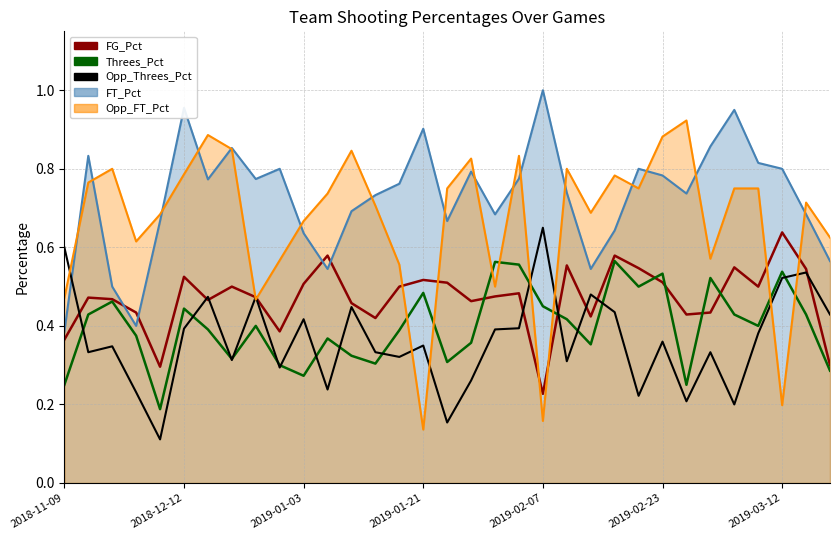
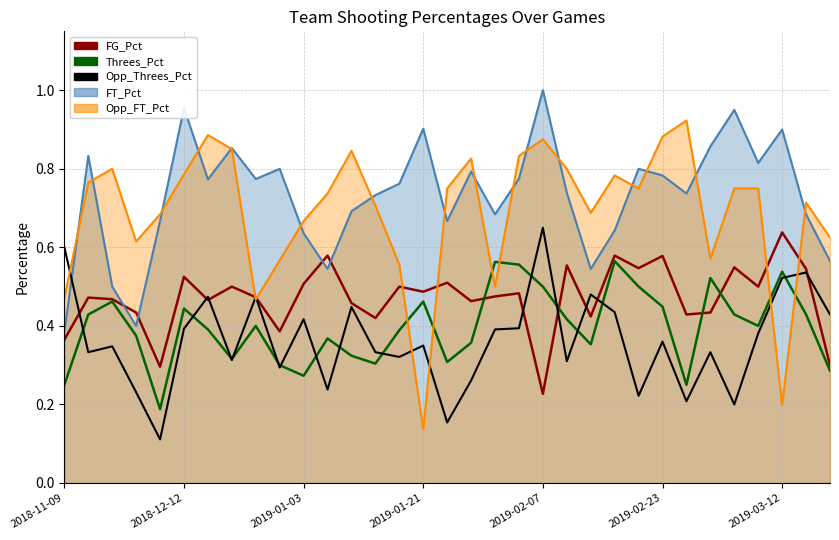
FG_Pct, 2019-01-21: 0.52 -> 0.49
Threes_Pct, 2019-01-21: 0.48 -> 0.46
Threes_Pct, 2019-02-07: 0.45 -> 0.50
Opp_FT_Pct, 2019-02-07: 0.16 -> 0.88
FG_Pct, 2019-02-23: 0.51 -> 0.58
Threes_Pct, 2019-02-23: 0.53 -> 0.45
FT_Pct, 2019-03-12: 0.8 -> 0.9
